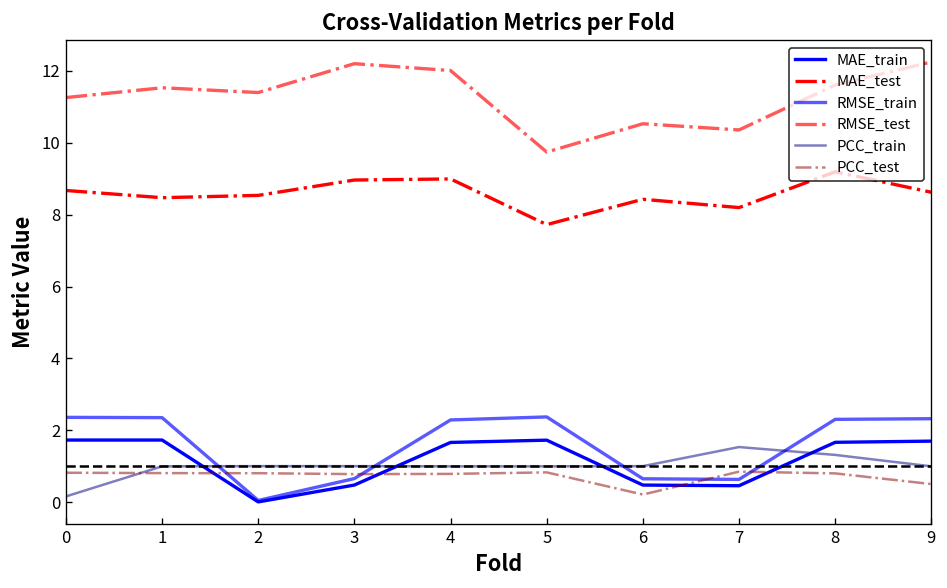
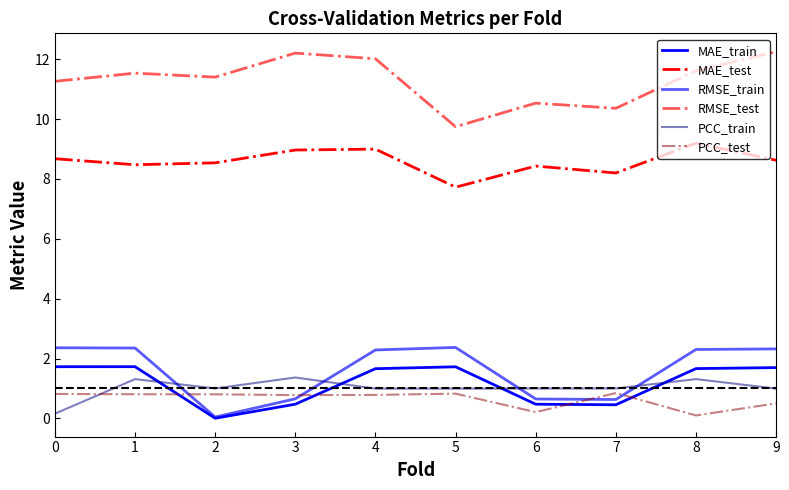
PCC_train, 1: 1.0 -> 1.3
PCC_train, 3: 1.0 -> 1.4
PCC_train, 7: 1.5 -> 1.0
PCC_test, 8: 0.8 -> 0.1
